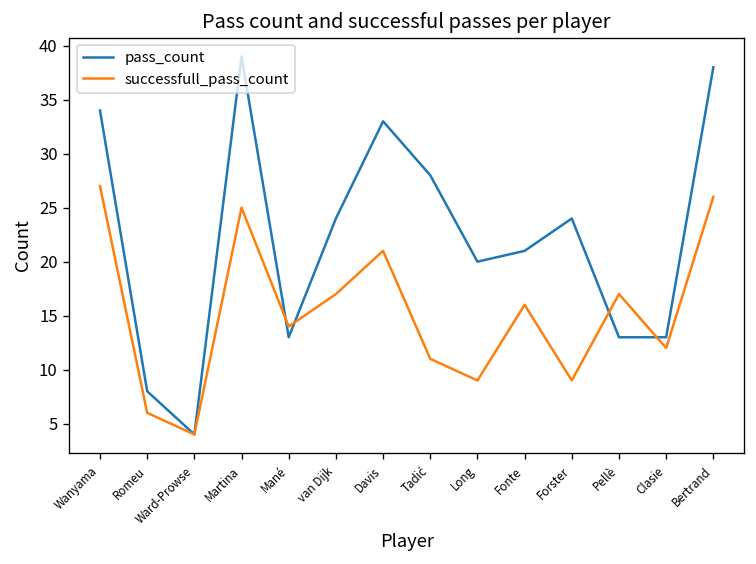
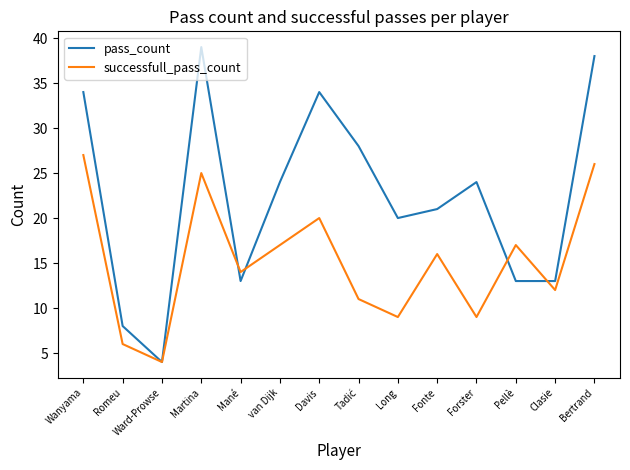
pass_count, Davis: 33 -> 34
successfull_pass_count, Davis: 21 -> 20
